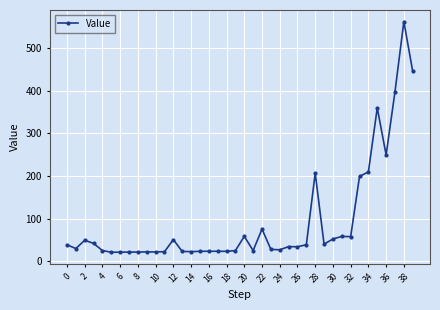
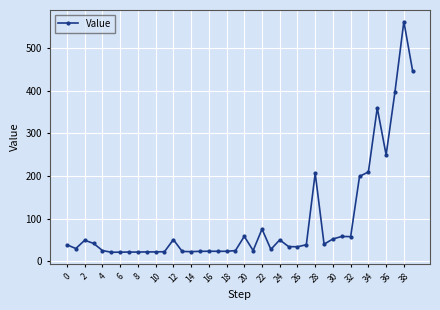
24: 30 -> 50
